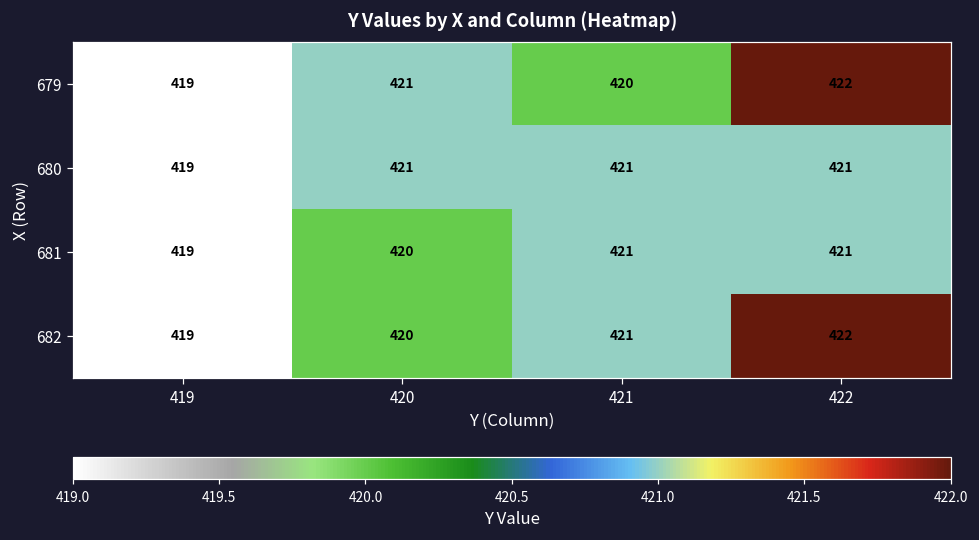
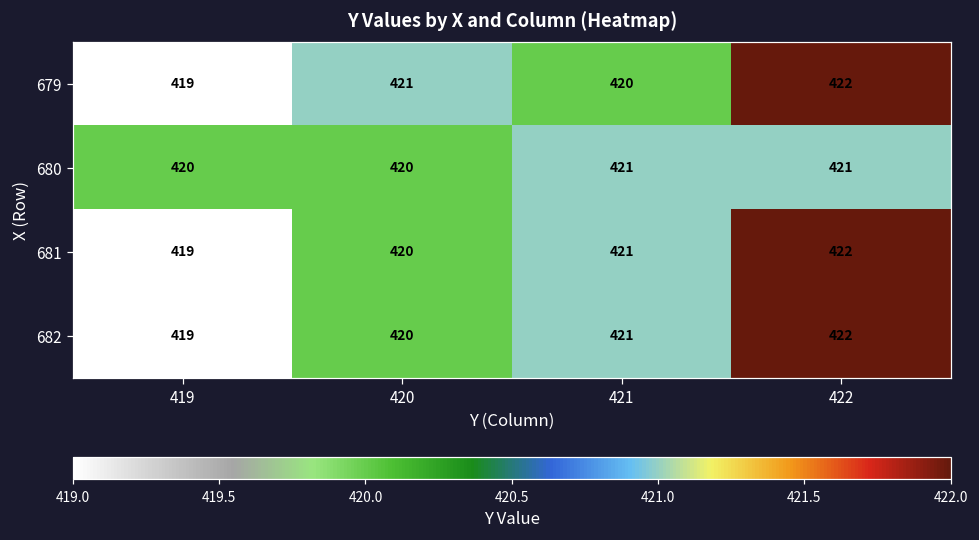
680, 419: 419 -> 420
680, 420: 421 -> 420
681, 422: 421 -> 422
